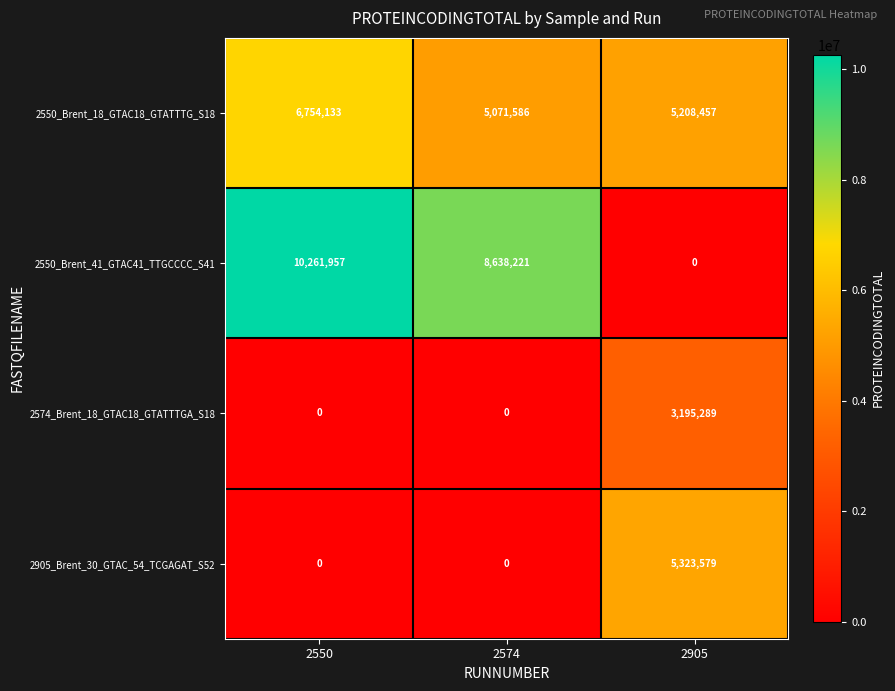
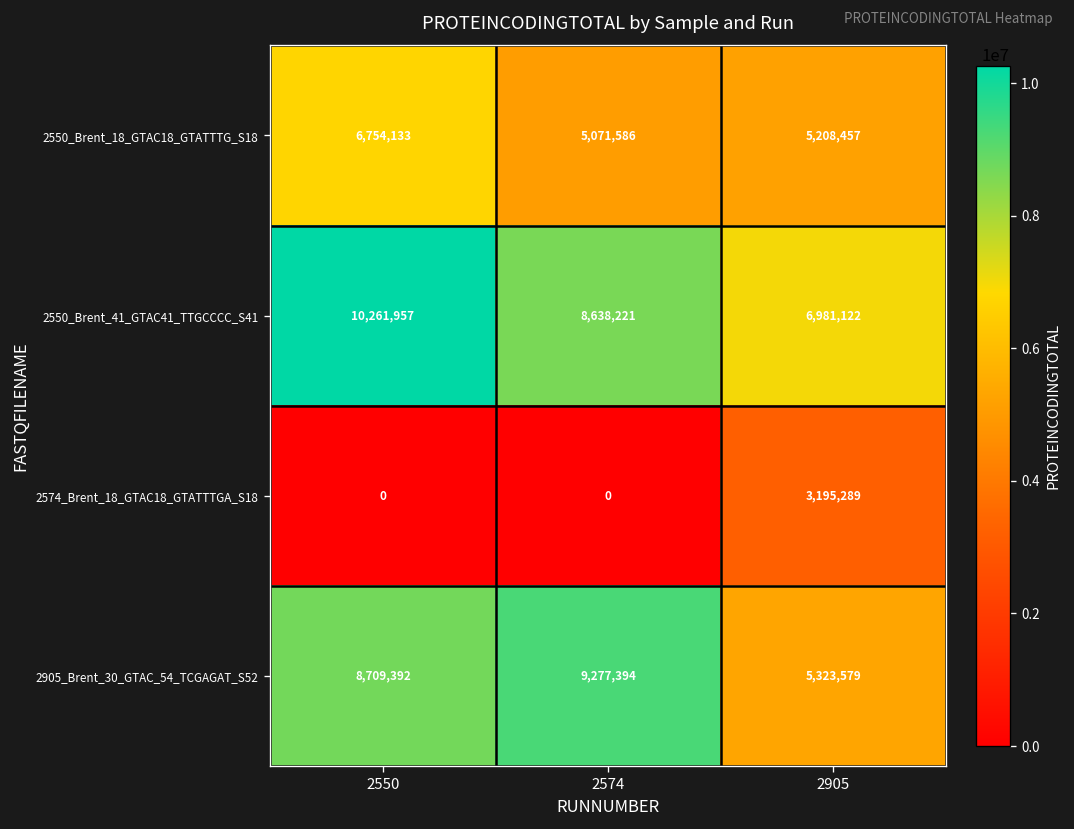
2550_Brent_41_GTAC41_TTGCCCC_S41, 2905: 0 -> 6,981,122
2905_Brent_30_GTAC_54_TCGAGAT_S52, 2550: 0 -> 8,709,392
2905_Brent_30_GTAC_54_TCGAGAT_S52, 2574: 0 -> 9,277,394
